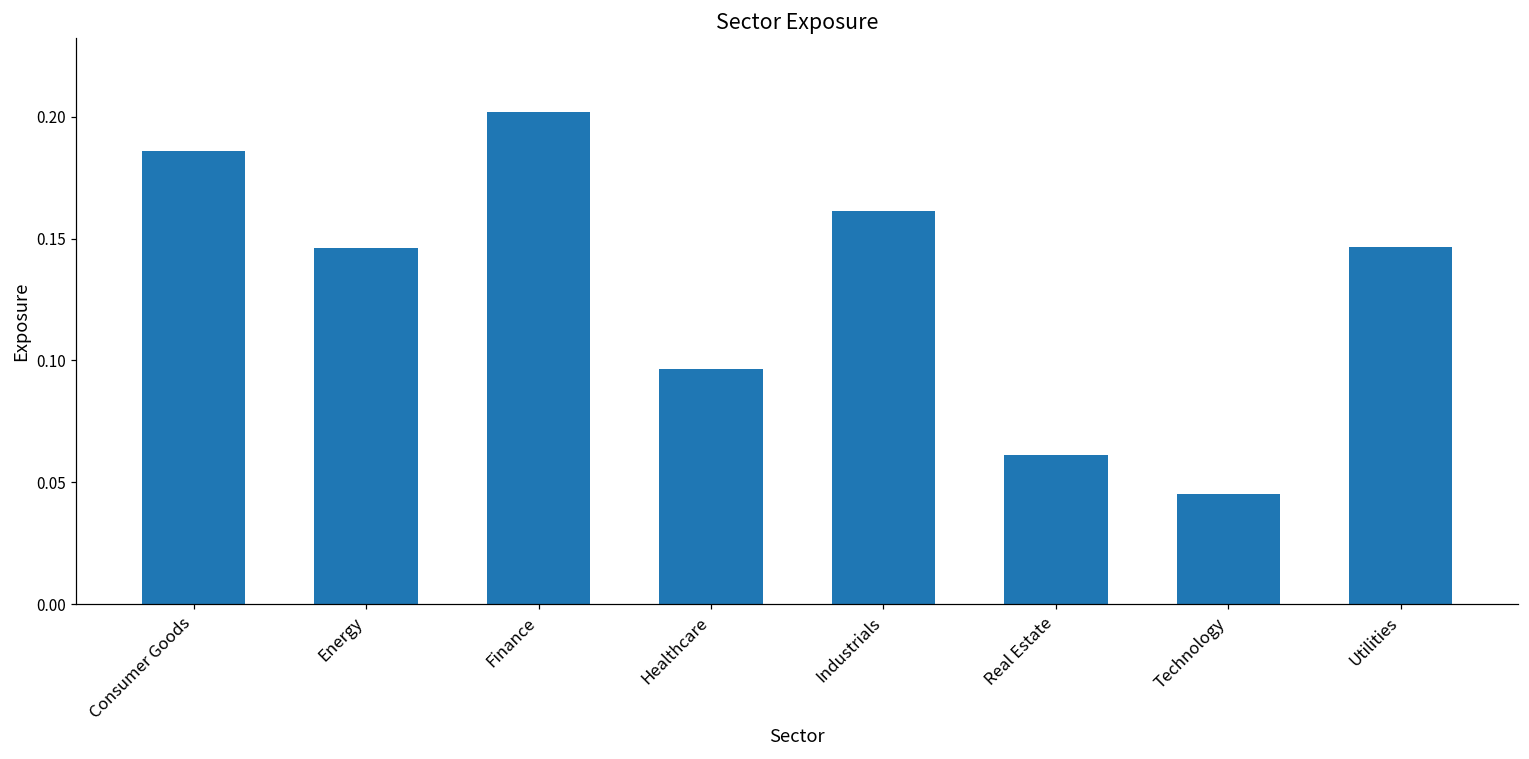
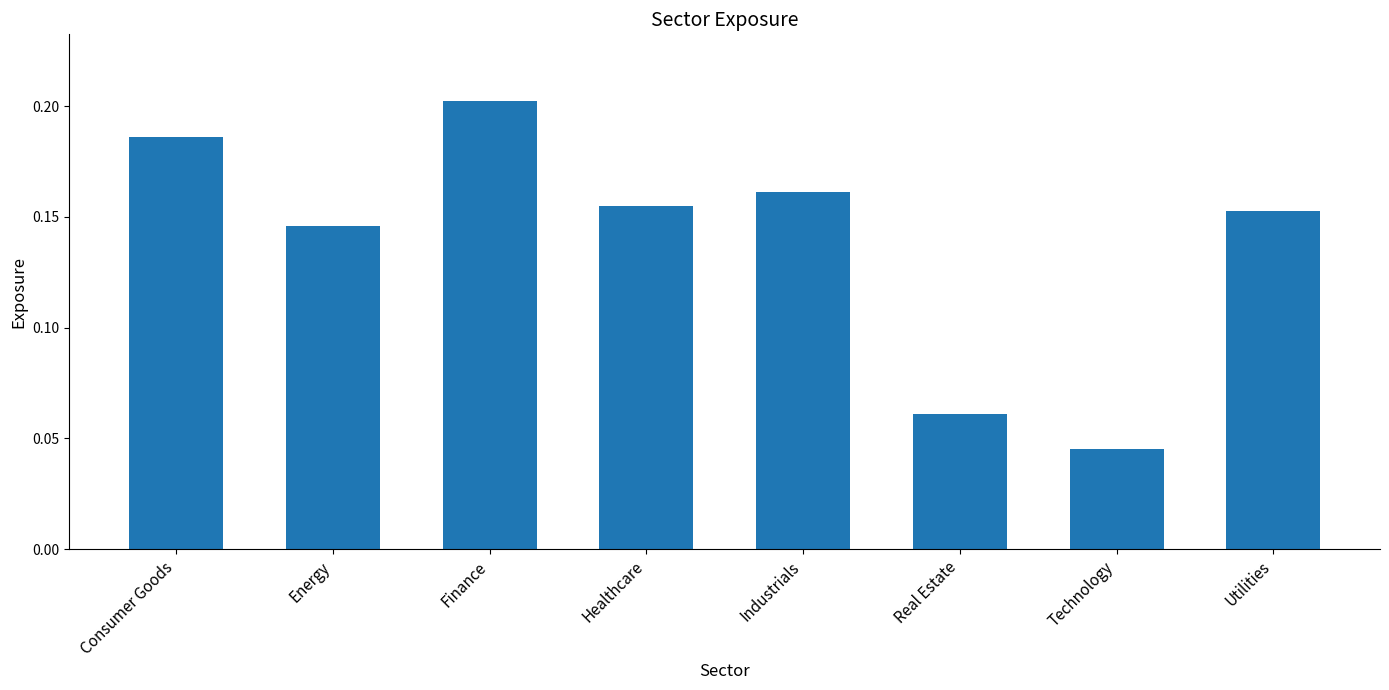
Healthcare: 0.096 -> 0.155
Utilities: 0.146 -> 0.153
